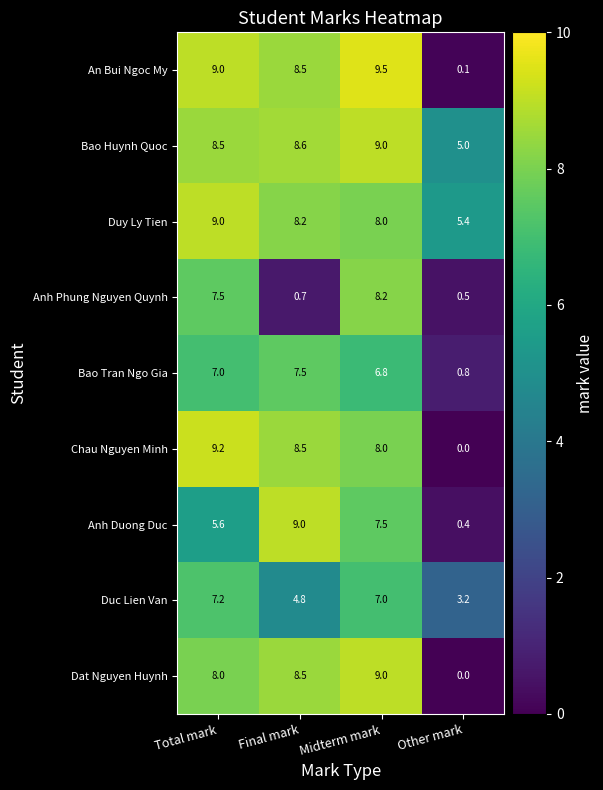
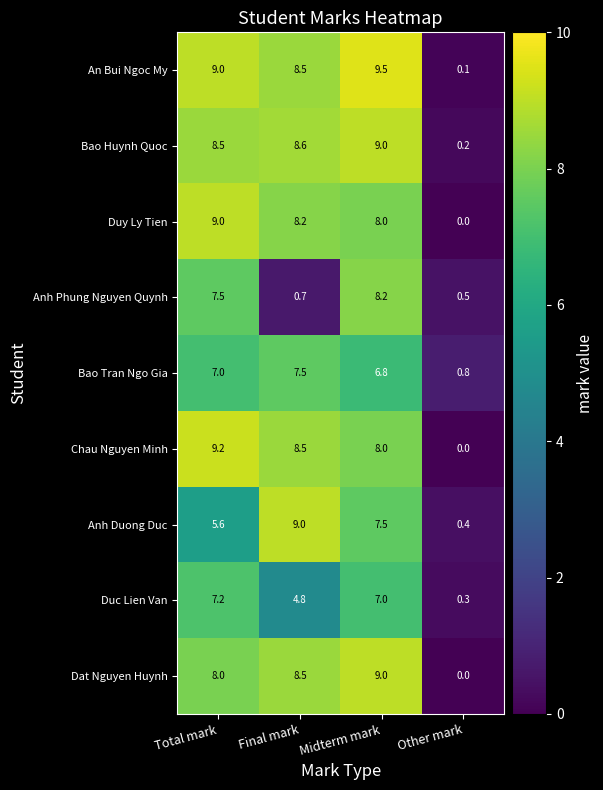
Bao Huynh Quoc, Other mark: 5.0 -> 0.2
Duy Ly Tien, Other mark: 5.4 -> 0.0
Duc Lien Van, Other mark: 3.2 -> 0.3
